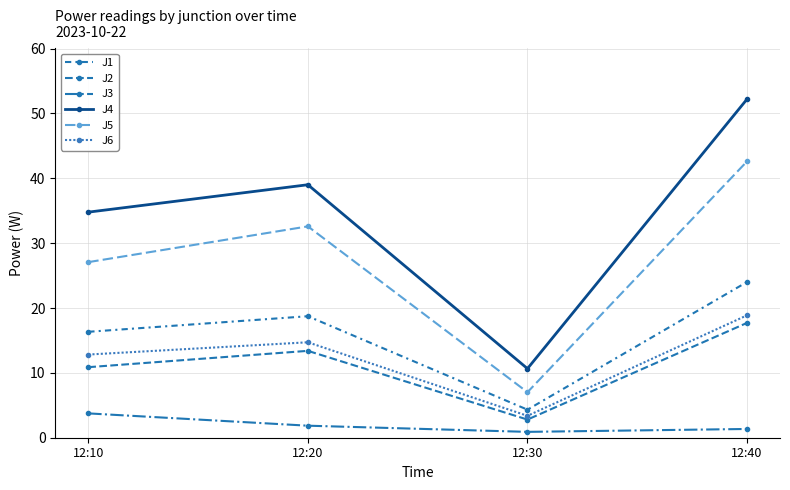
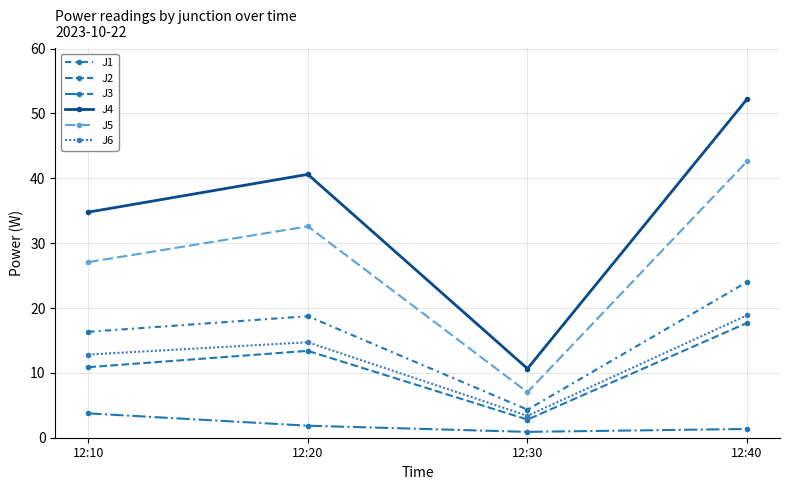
J4, 12:20: 39 -> 41
